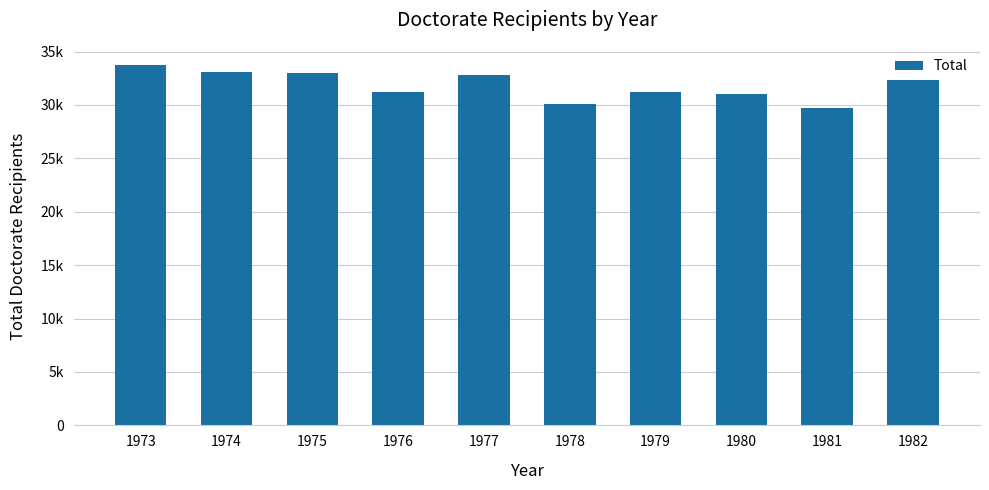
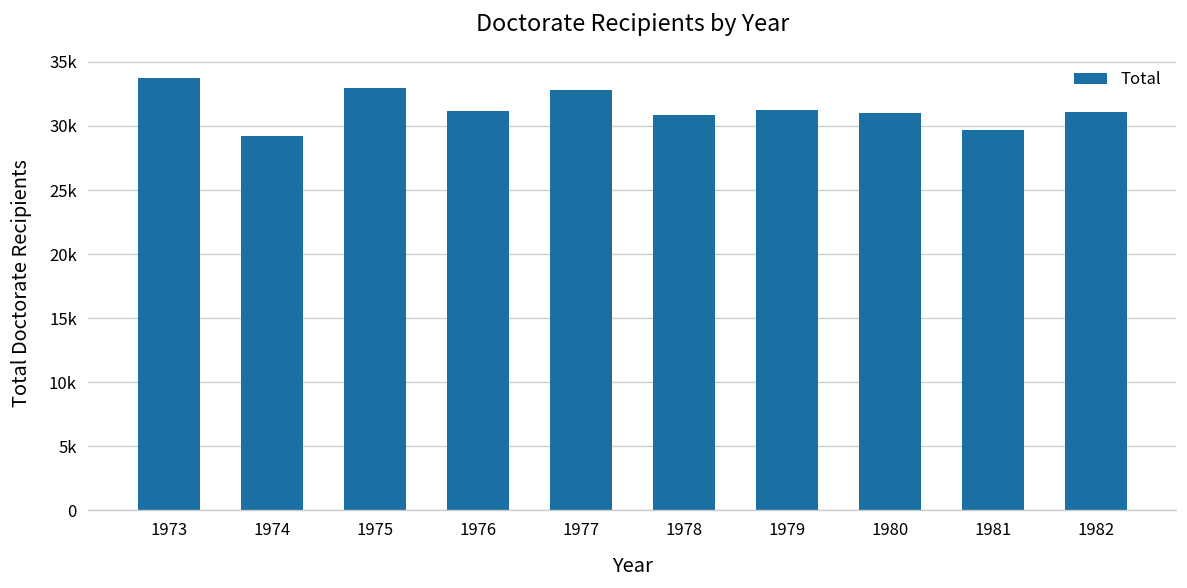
1974: 33000 -> 29200
1978: 30100 -> 30900
1982: 32300 -> 31100
